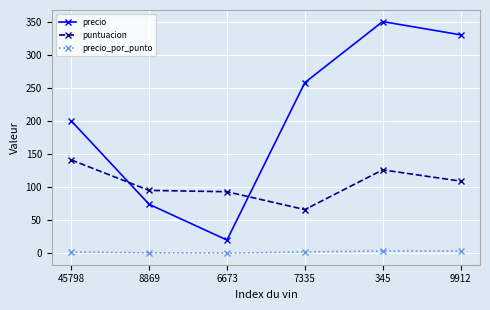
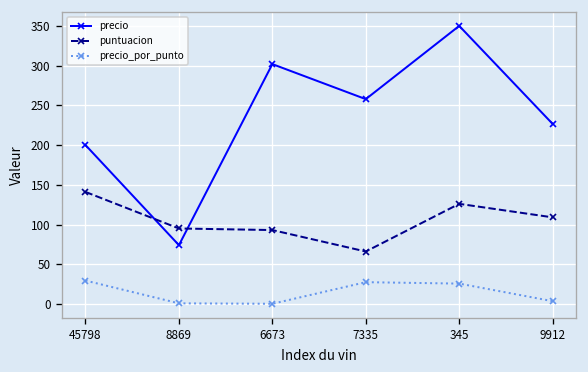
precio_por_punto, 45798: 0 -> 30
precio, 6673: 20 -> 300
precio_por_punto, 7335: 0 -> 30
precio_por_punto, 345: 0 -> 30
precio, 9912: 330 -> 230
